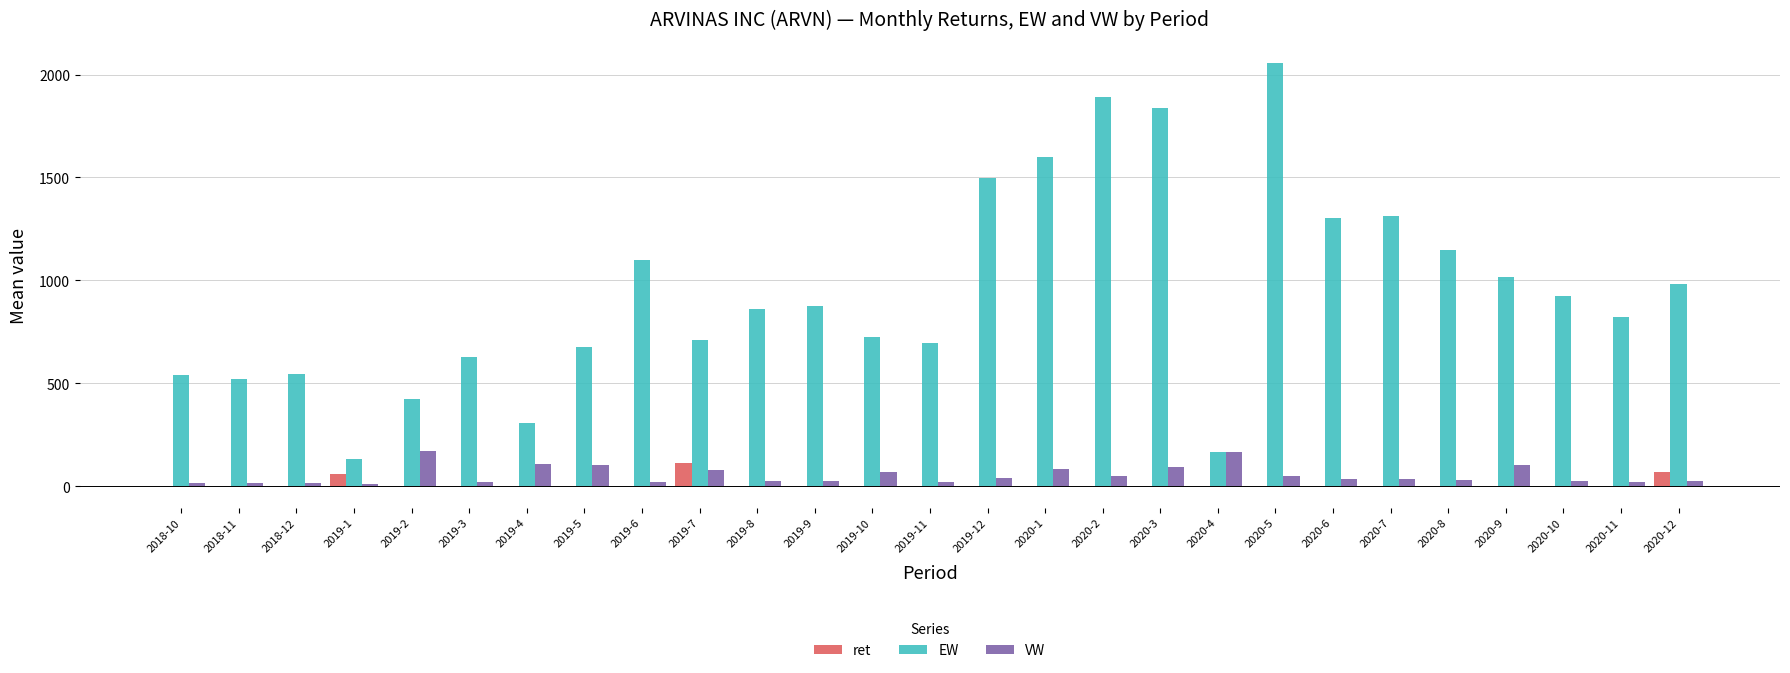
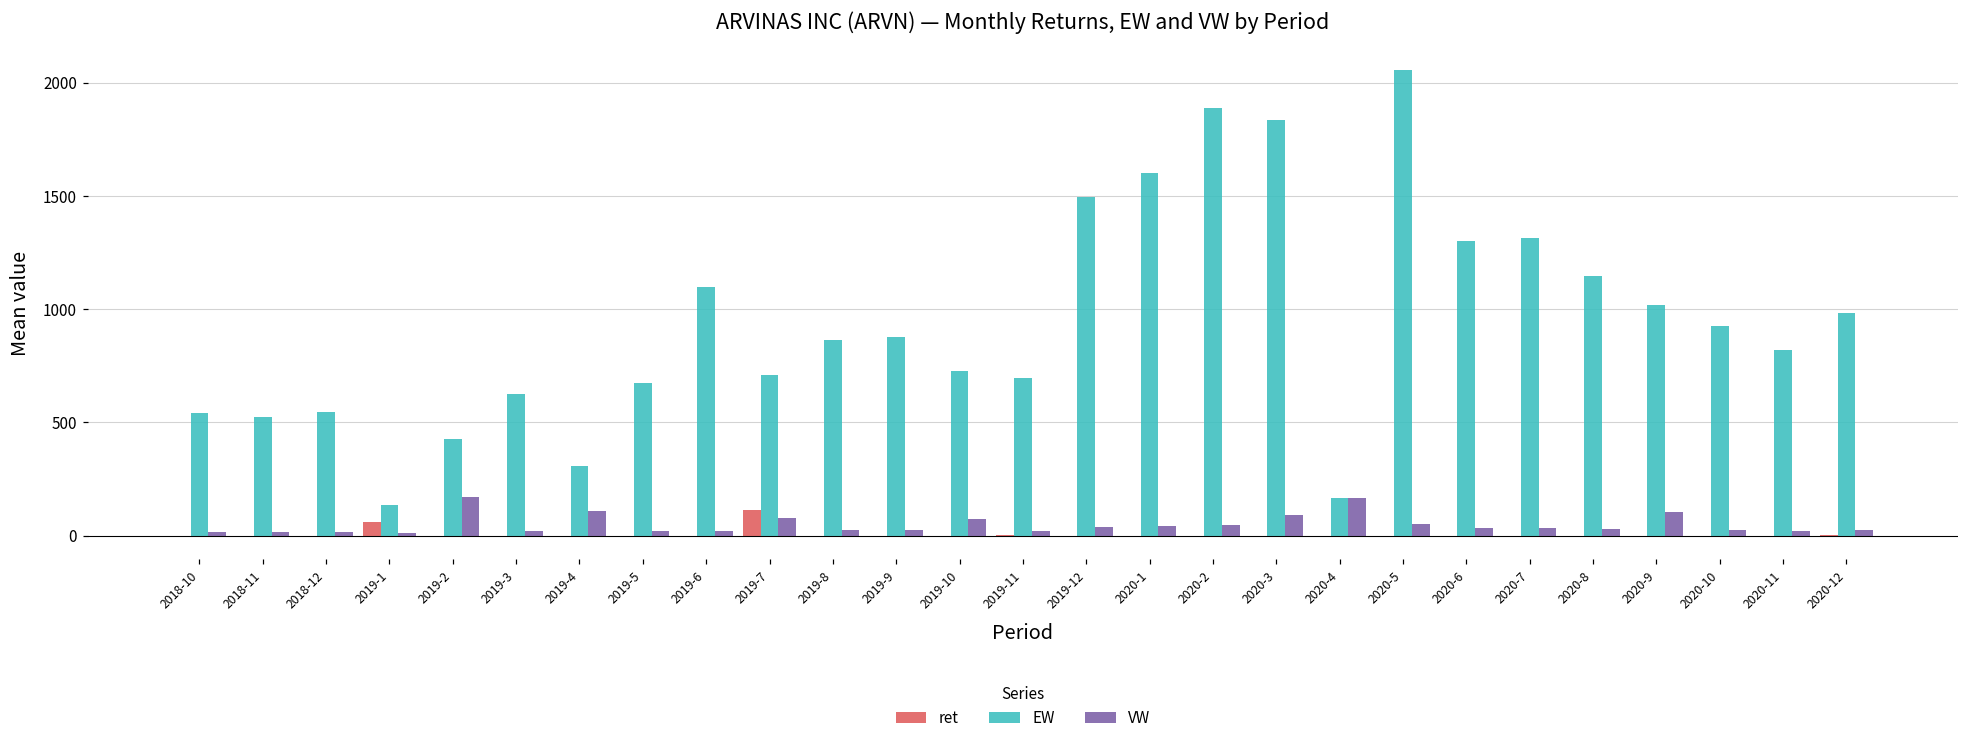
VW, 2019-5: 110 -> 20
VW, 2020-1: 90 -> 40
ret, 2020-12: 70 -> 0
